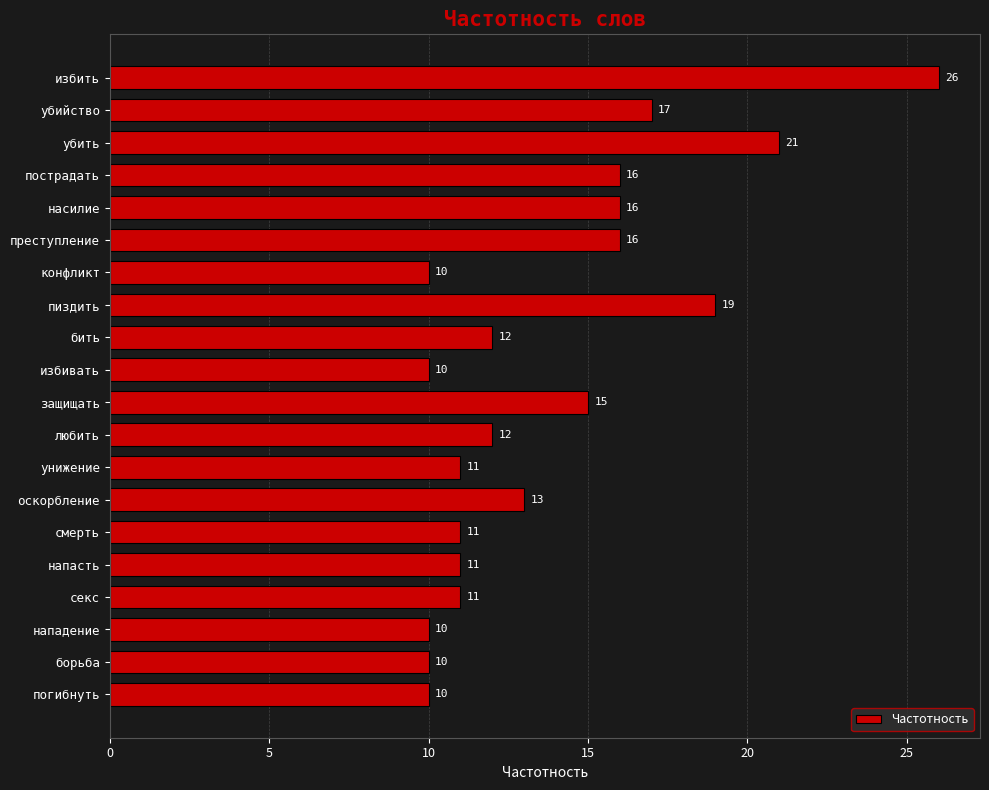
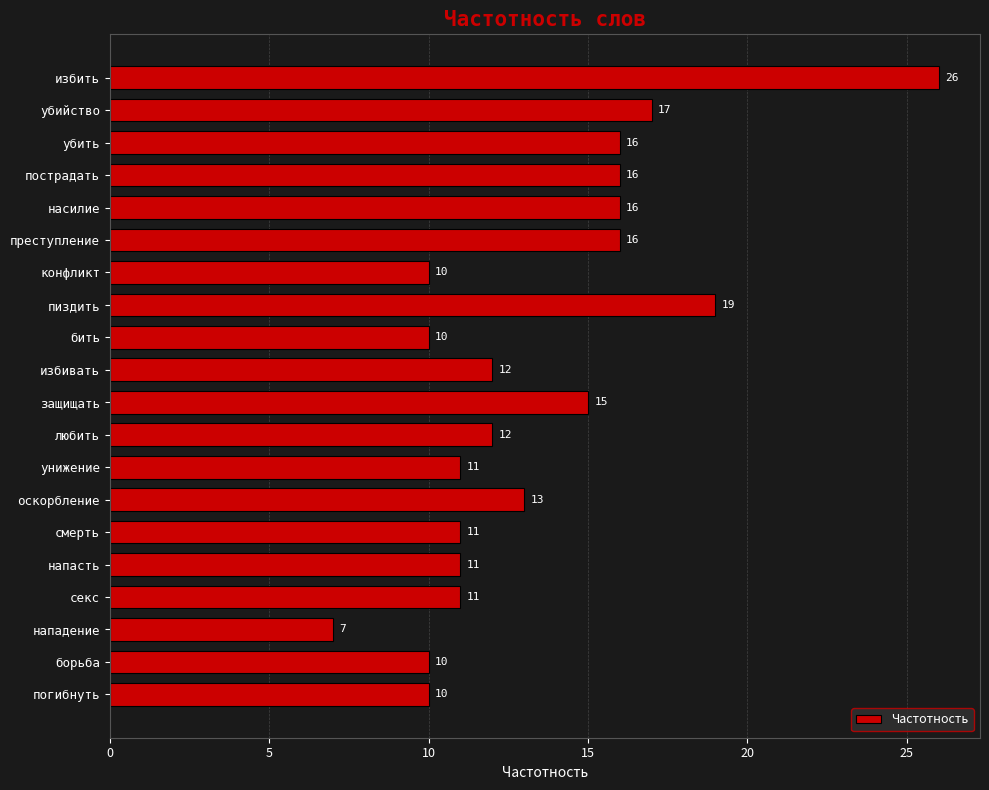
убить: 21 -> 16
бить: 12 -> 10
избивать: 10 -> 12
нападение: 10 -> 7
